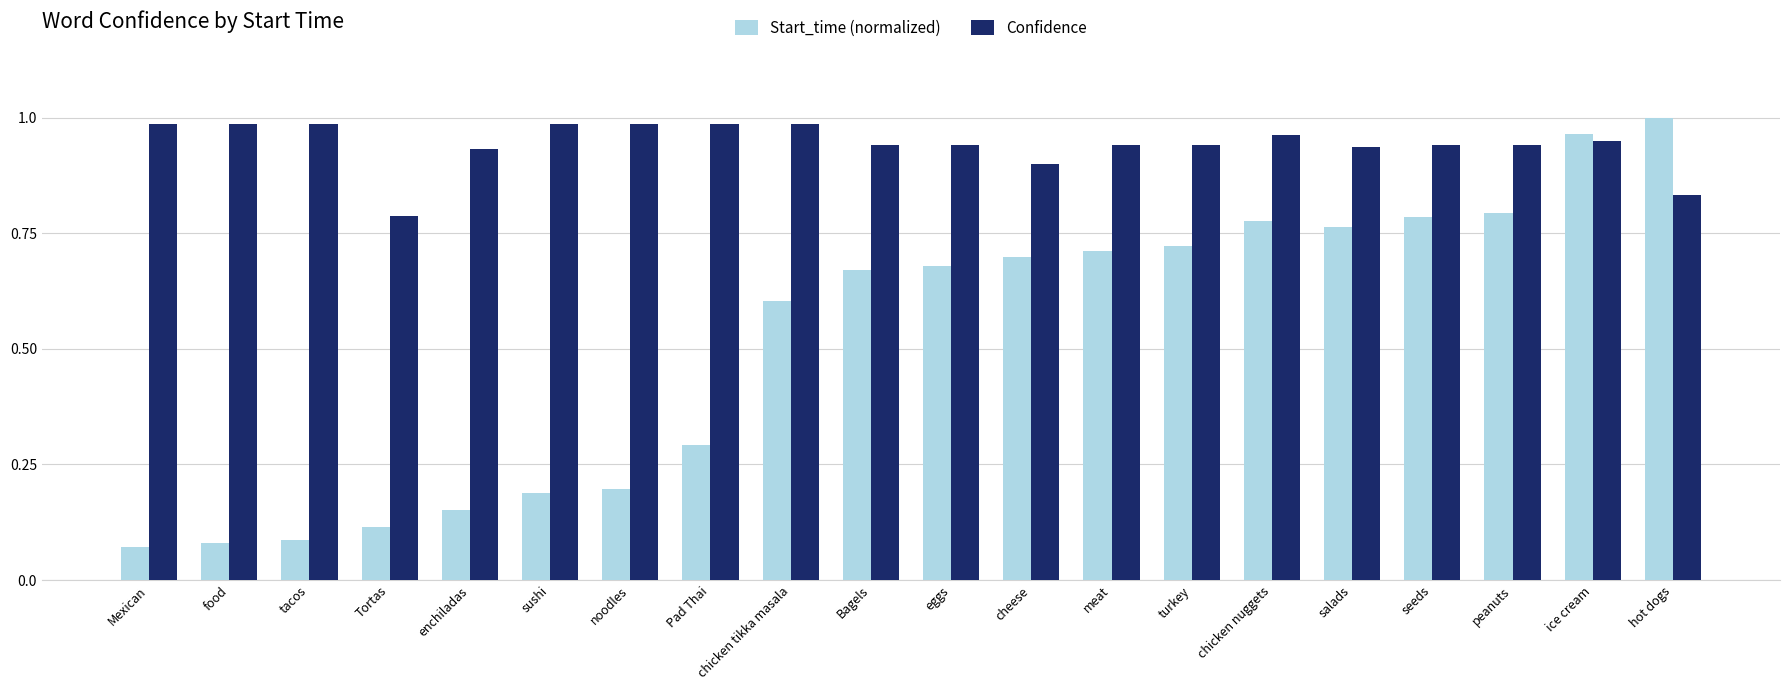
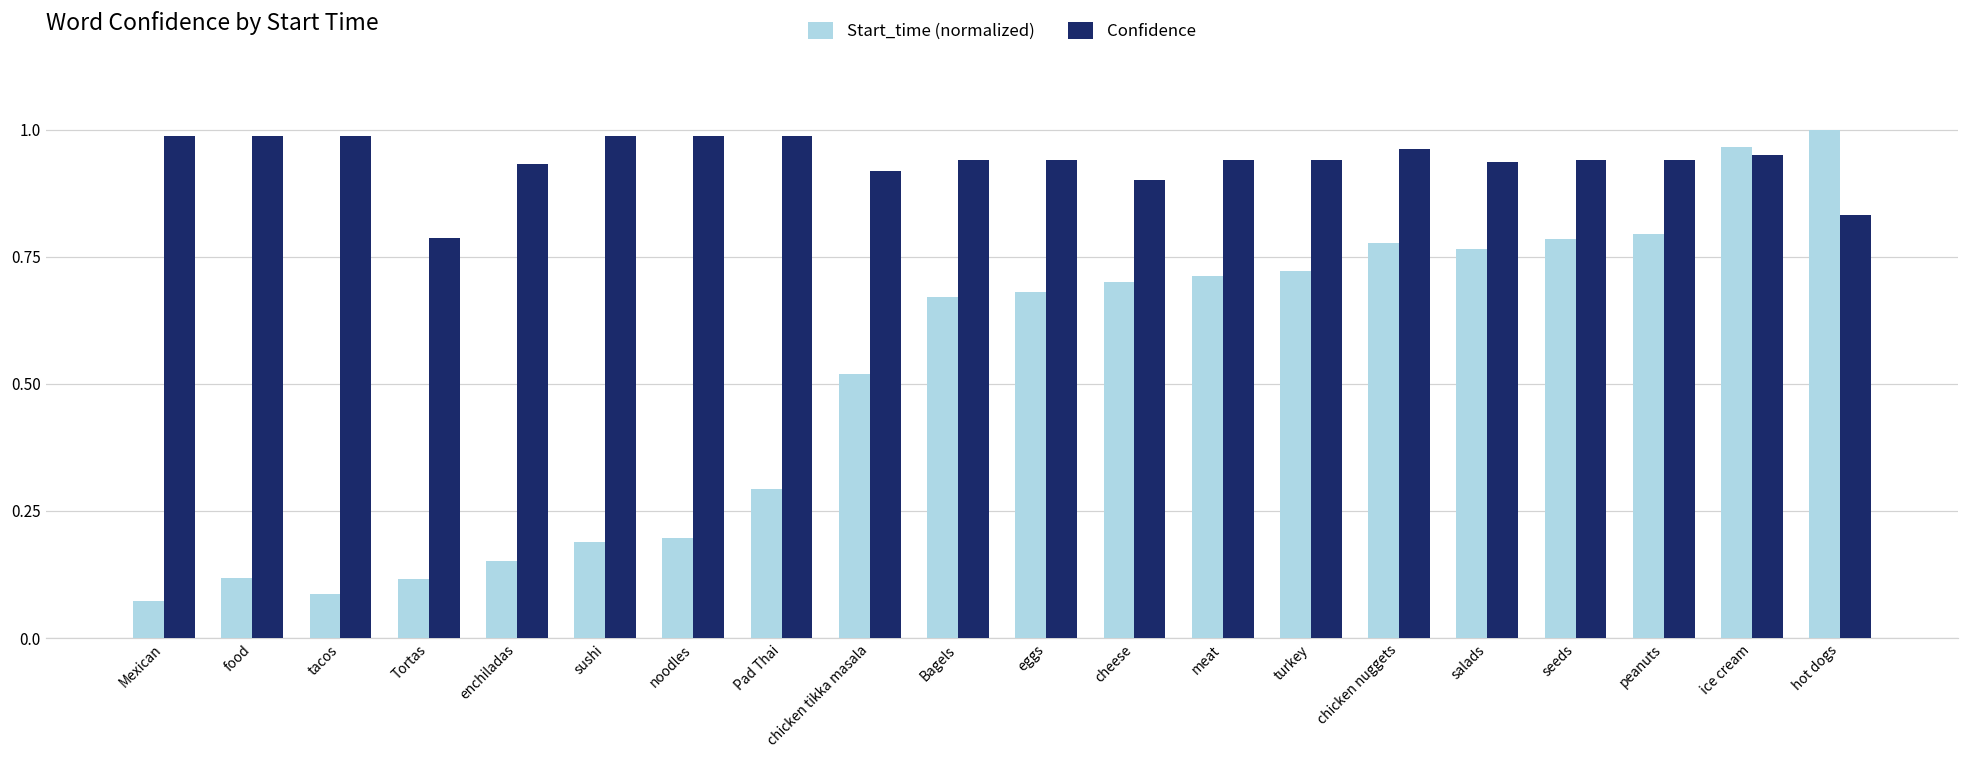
Start_time (normalized), food: 0.08 -> 0.12
Start_time (normalized), chicken tikka masala: 0.60 -> 0.52
Confidence, chicken tikka masala: 0.99 -> 0.92
